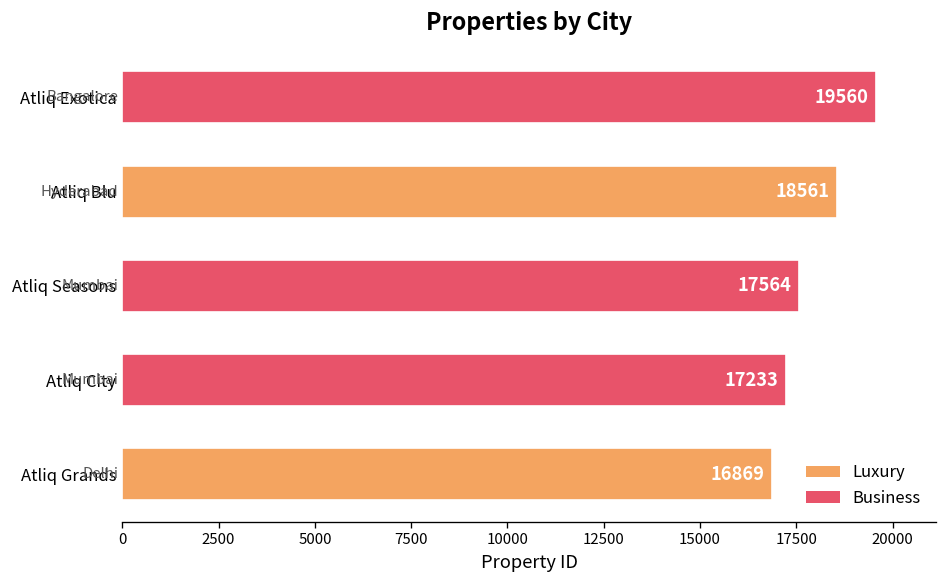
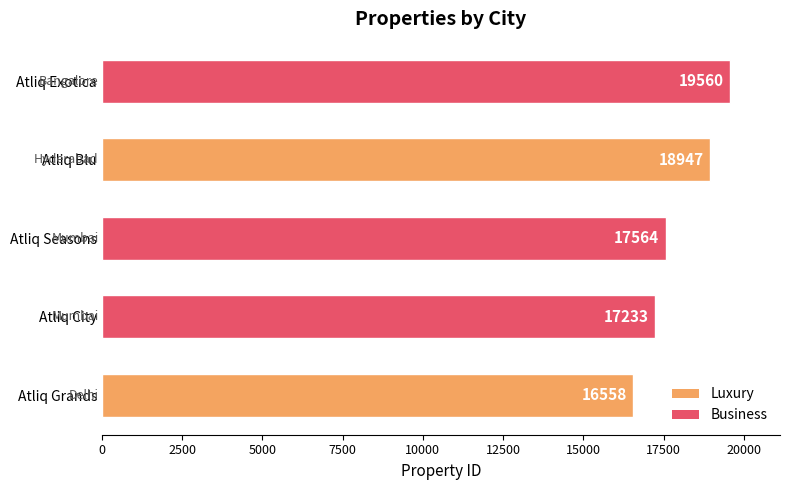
Atliq Blu: 18561 -> 18947
Atliq Grands: 16869 -> 16558
